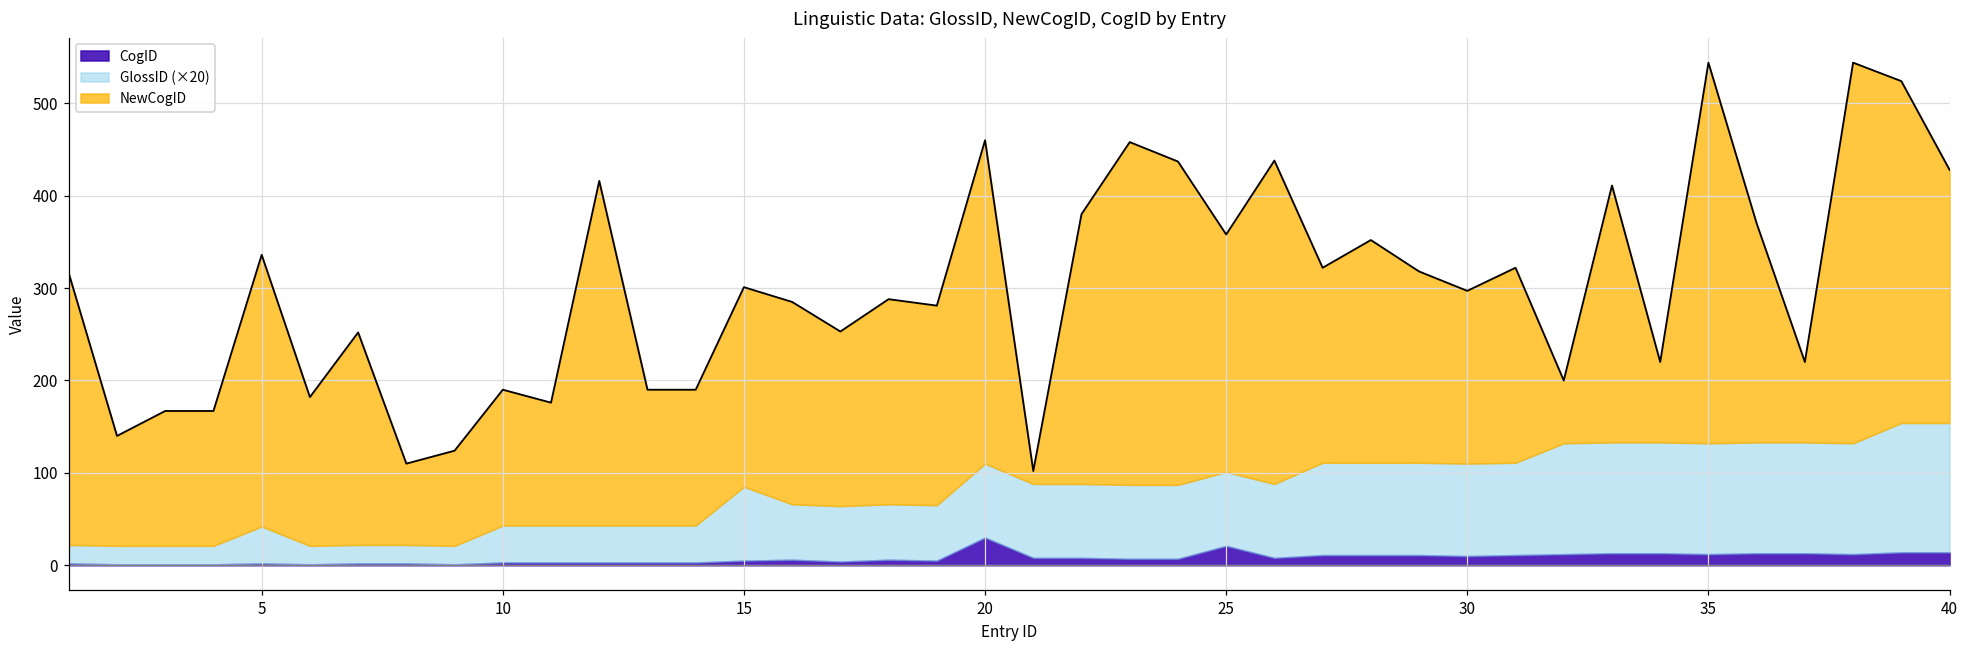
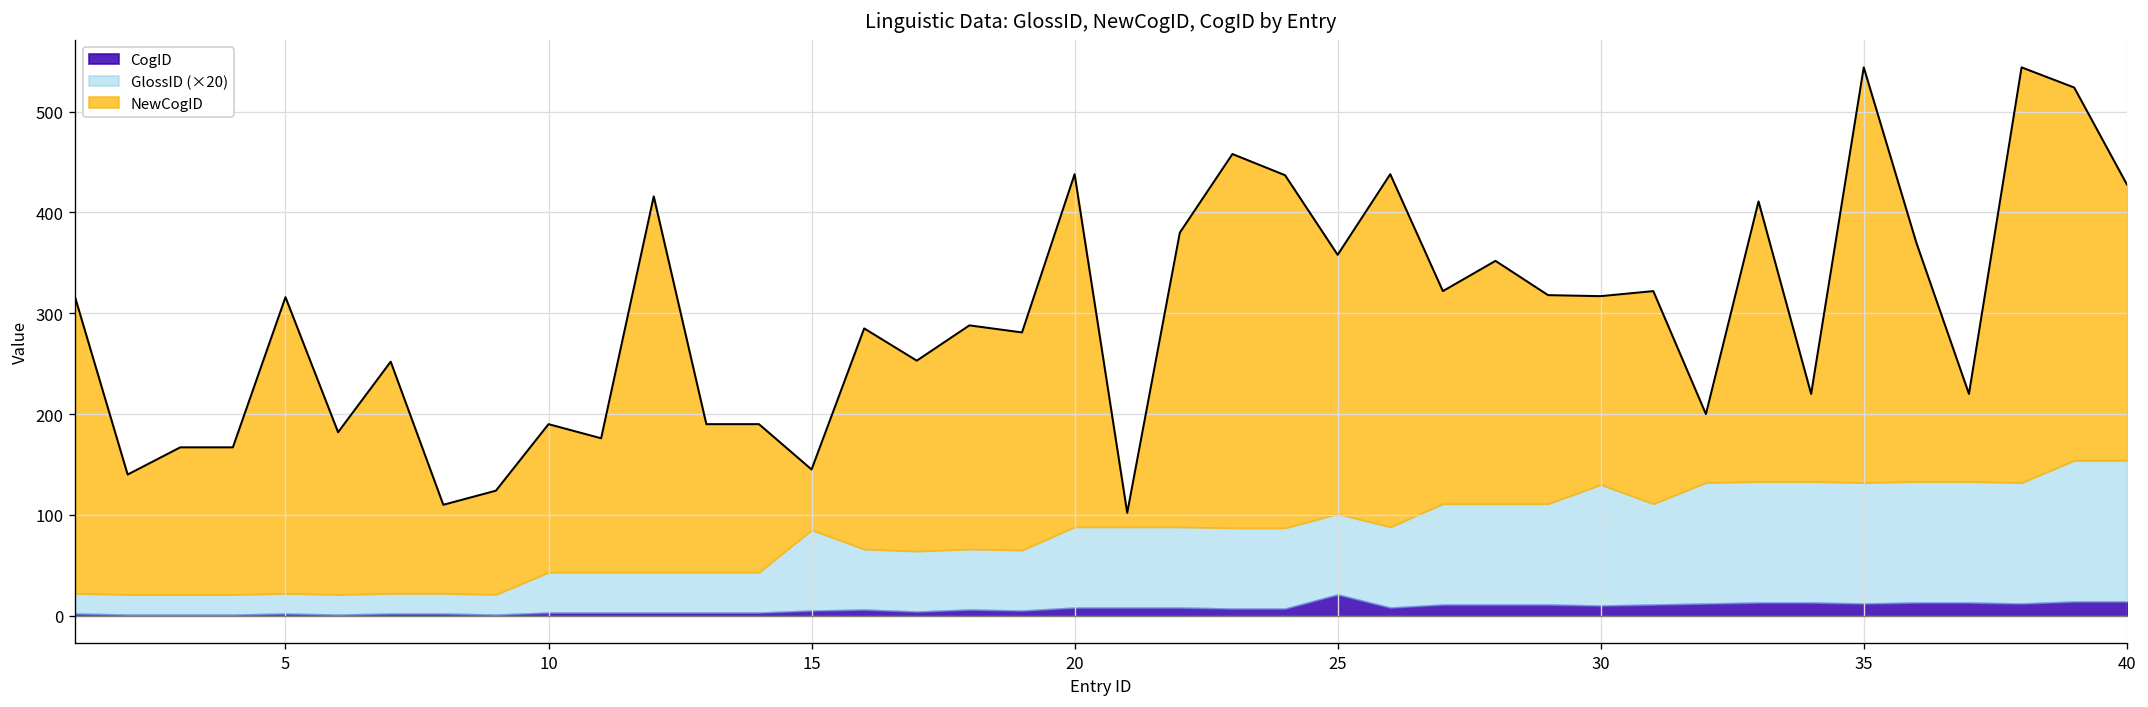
GlossID (×20), 5: 40 -> 20
NewCogID, 15: 220 -> 60
CogID, 20: 30 -> 10
GlossID (×20), 30: 100 -> 120
